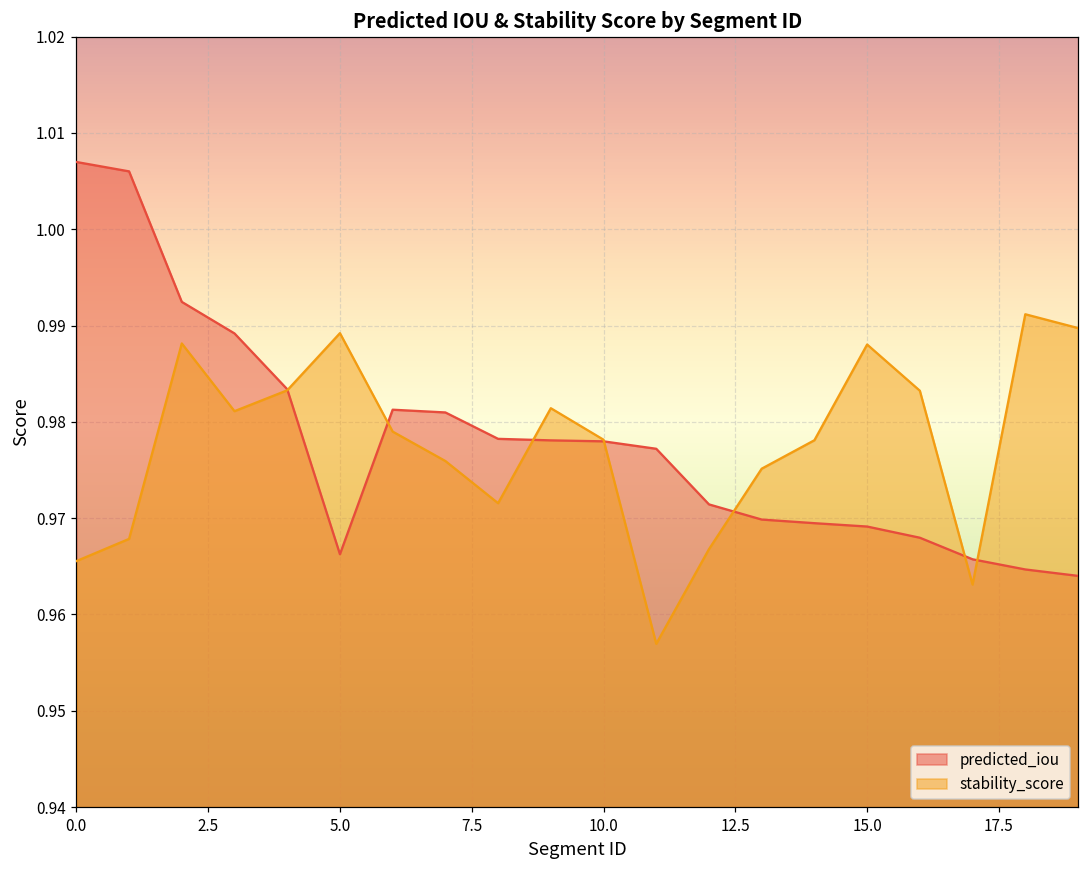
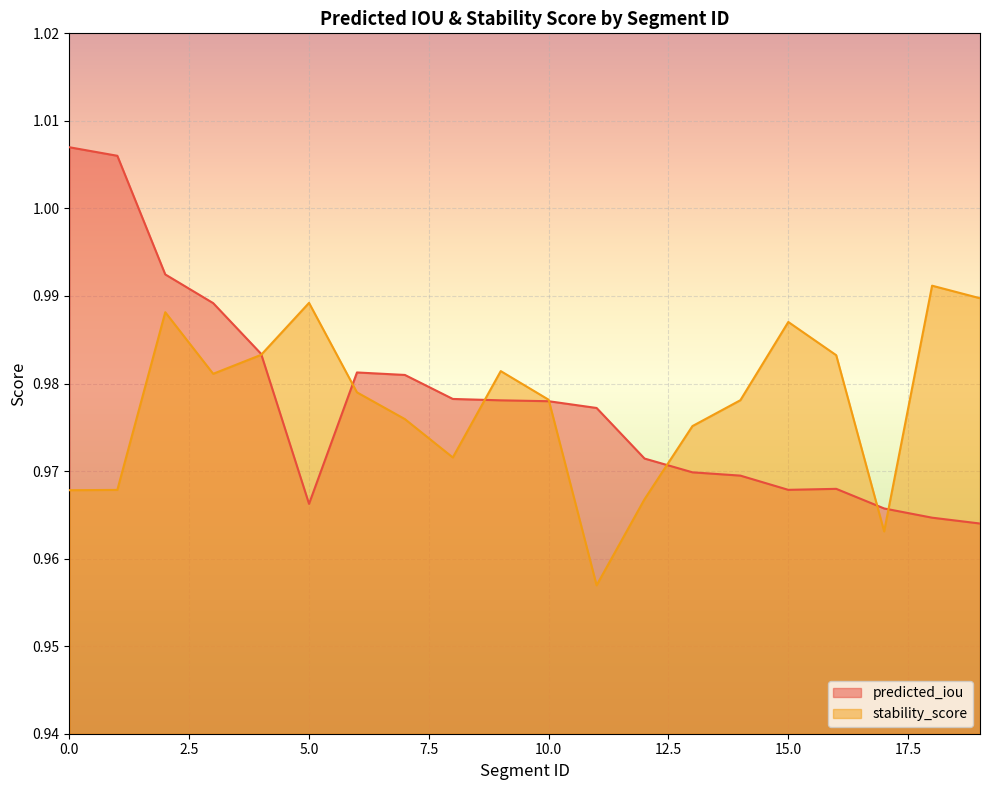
stability_score, 0.0: 0.966 -> 0.968
predicted_iou, 15.0: 0.969 -> 0.968
stability_score, 15.0: 0.988 -> 0.987
